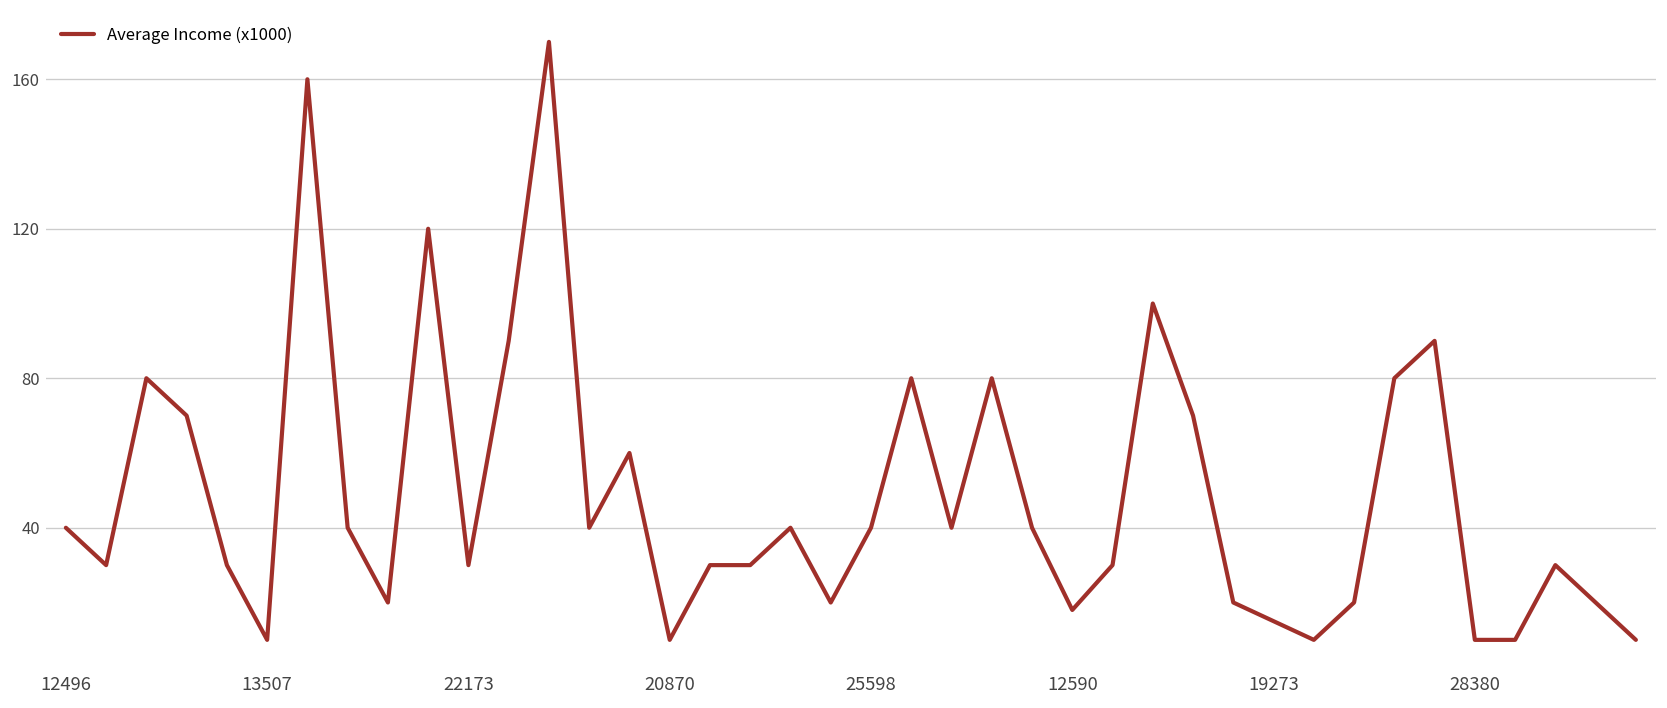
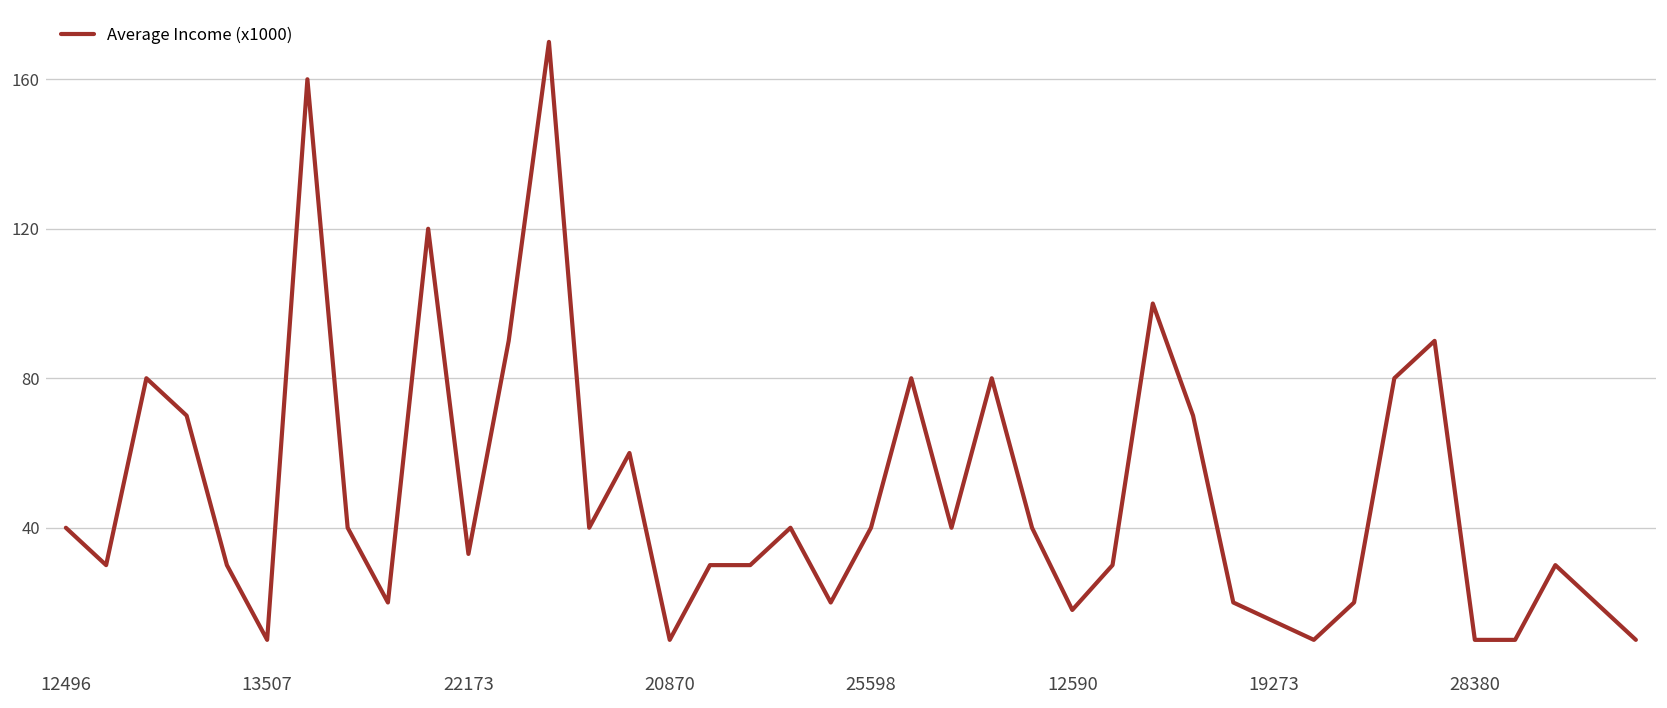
22173: 30 -> 33
